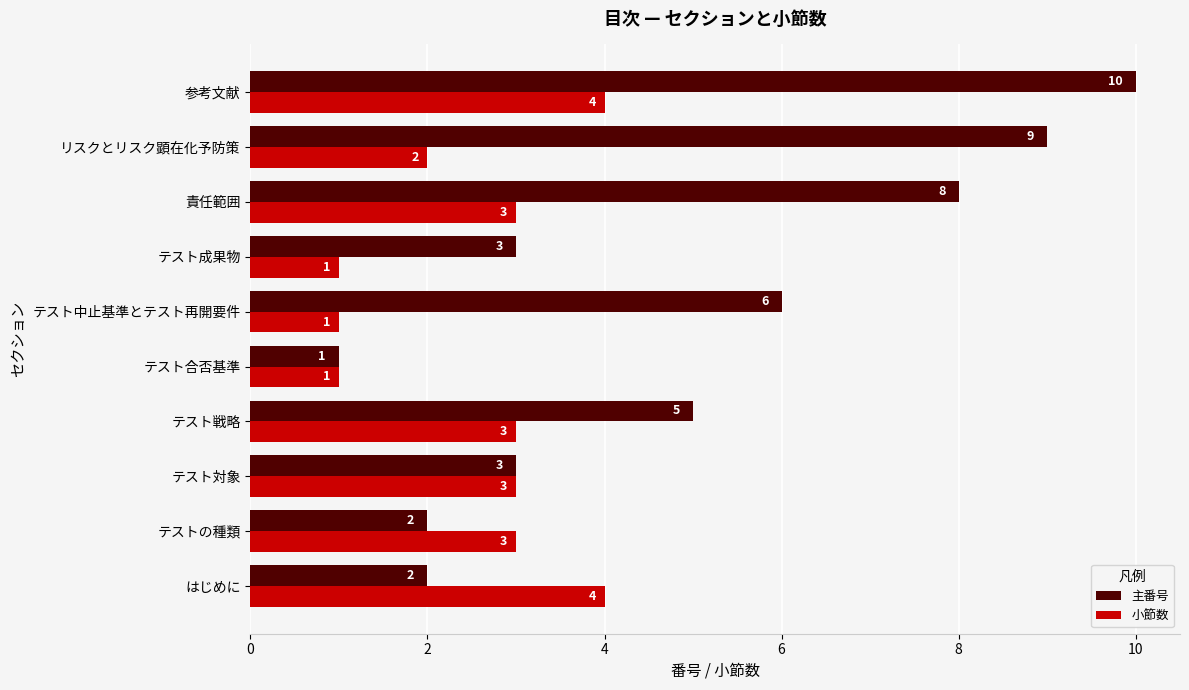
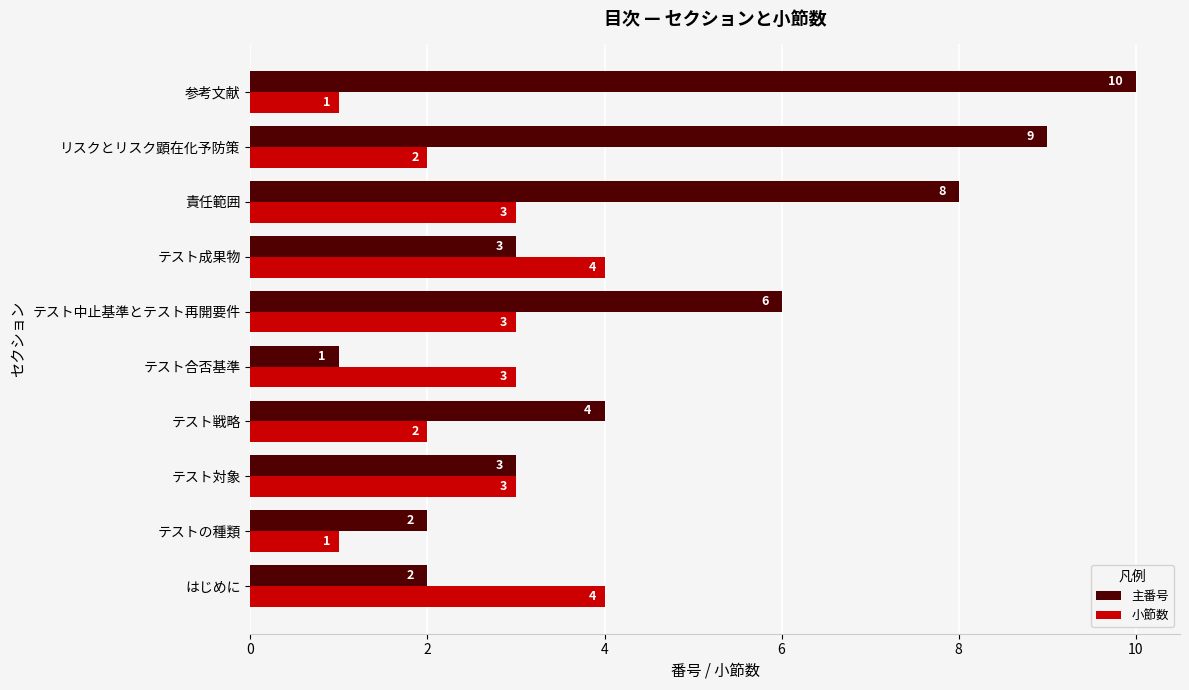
小節数, 参考文献: 4 -> 1
小節数, テスト成果物: 1 -> 4
小節数, テスト中止基準とテスト再開要件: 1 -> 3
小節数, テスト合否基準: 1 -> 3
主番号, テスト戦略: 5 -> 4
小節数, テスト戦略: 3 -> 2
小節数, テストの種類: 3 -> 1
